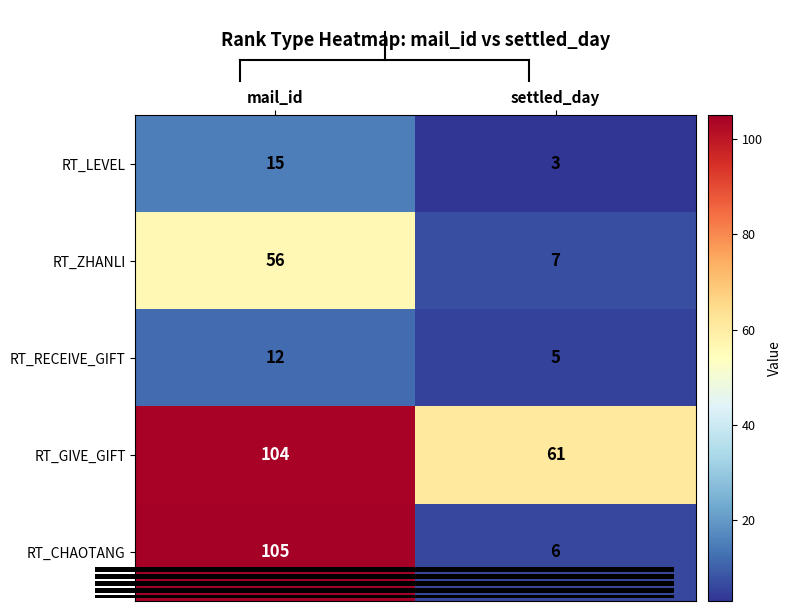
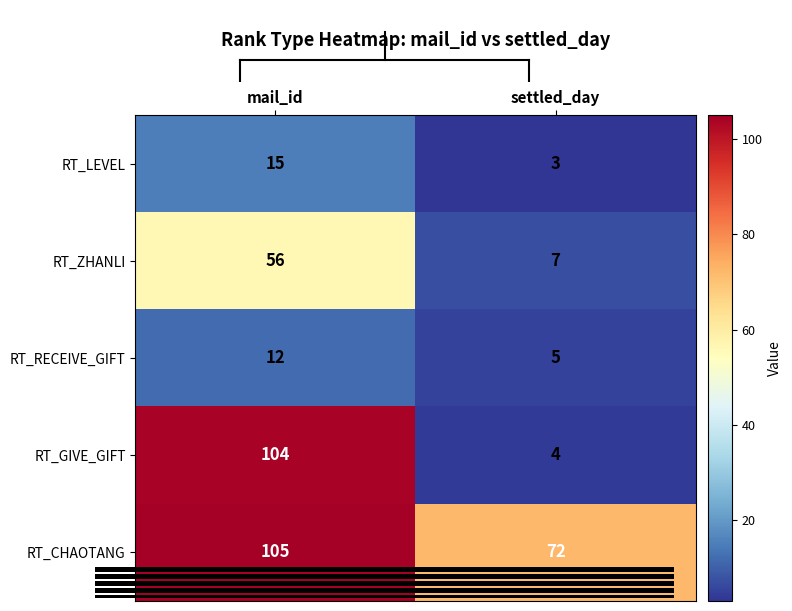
Rank Type Heatmap: mail_id vs settled_day, RT_GIVE_GIFT, settled_day: 61 -> 4
Rank Type Heatmap: mail_id vs settled_day, RT_CHAOTANG, settled_day: 6 -> 72
